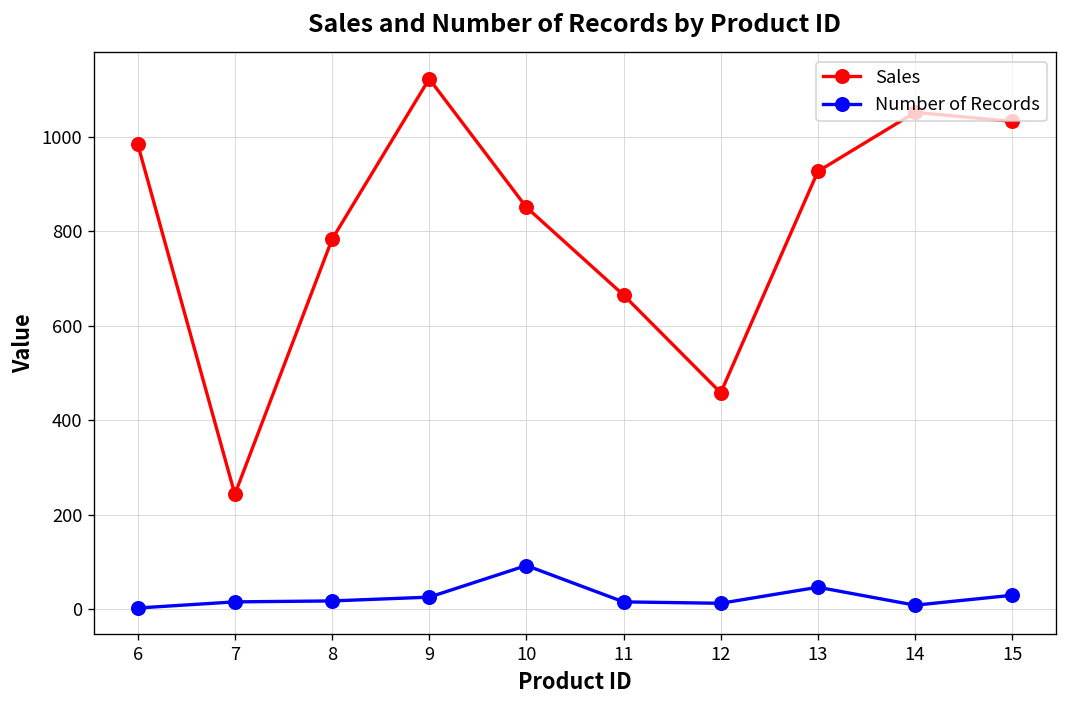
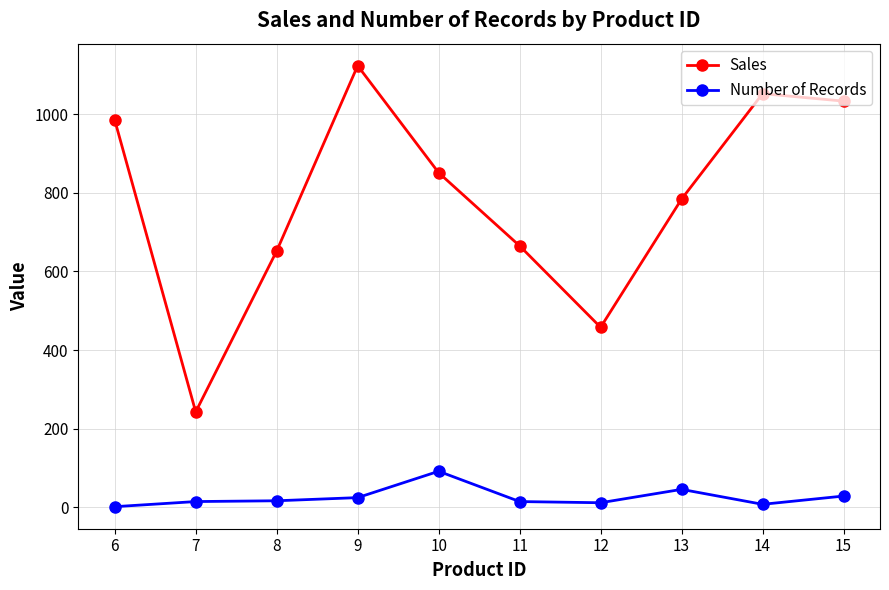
Sales, 8: 780 -> 650
Sales, 13: 930 -> 780
